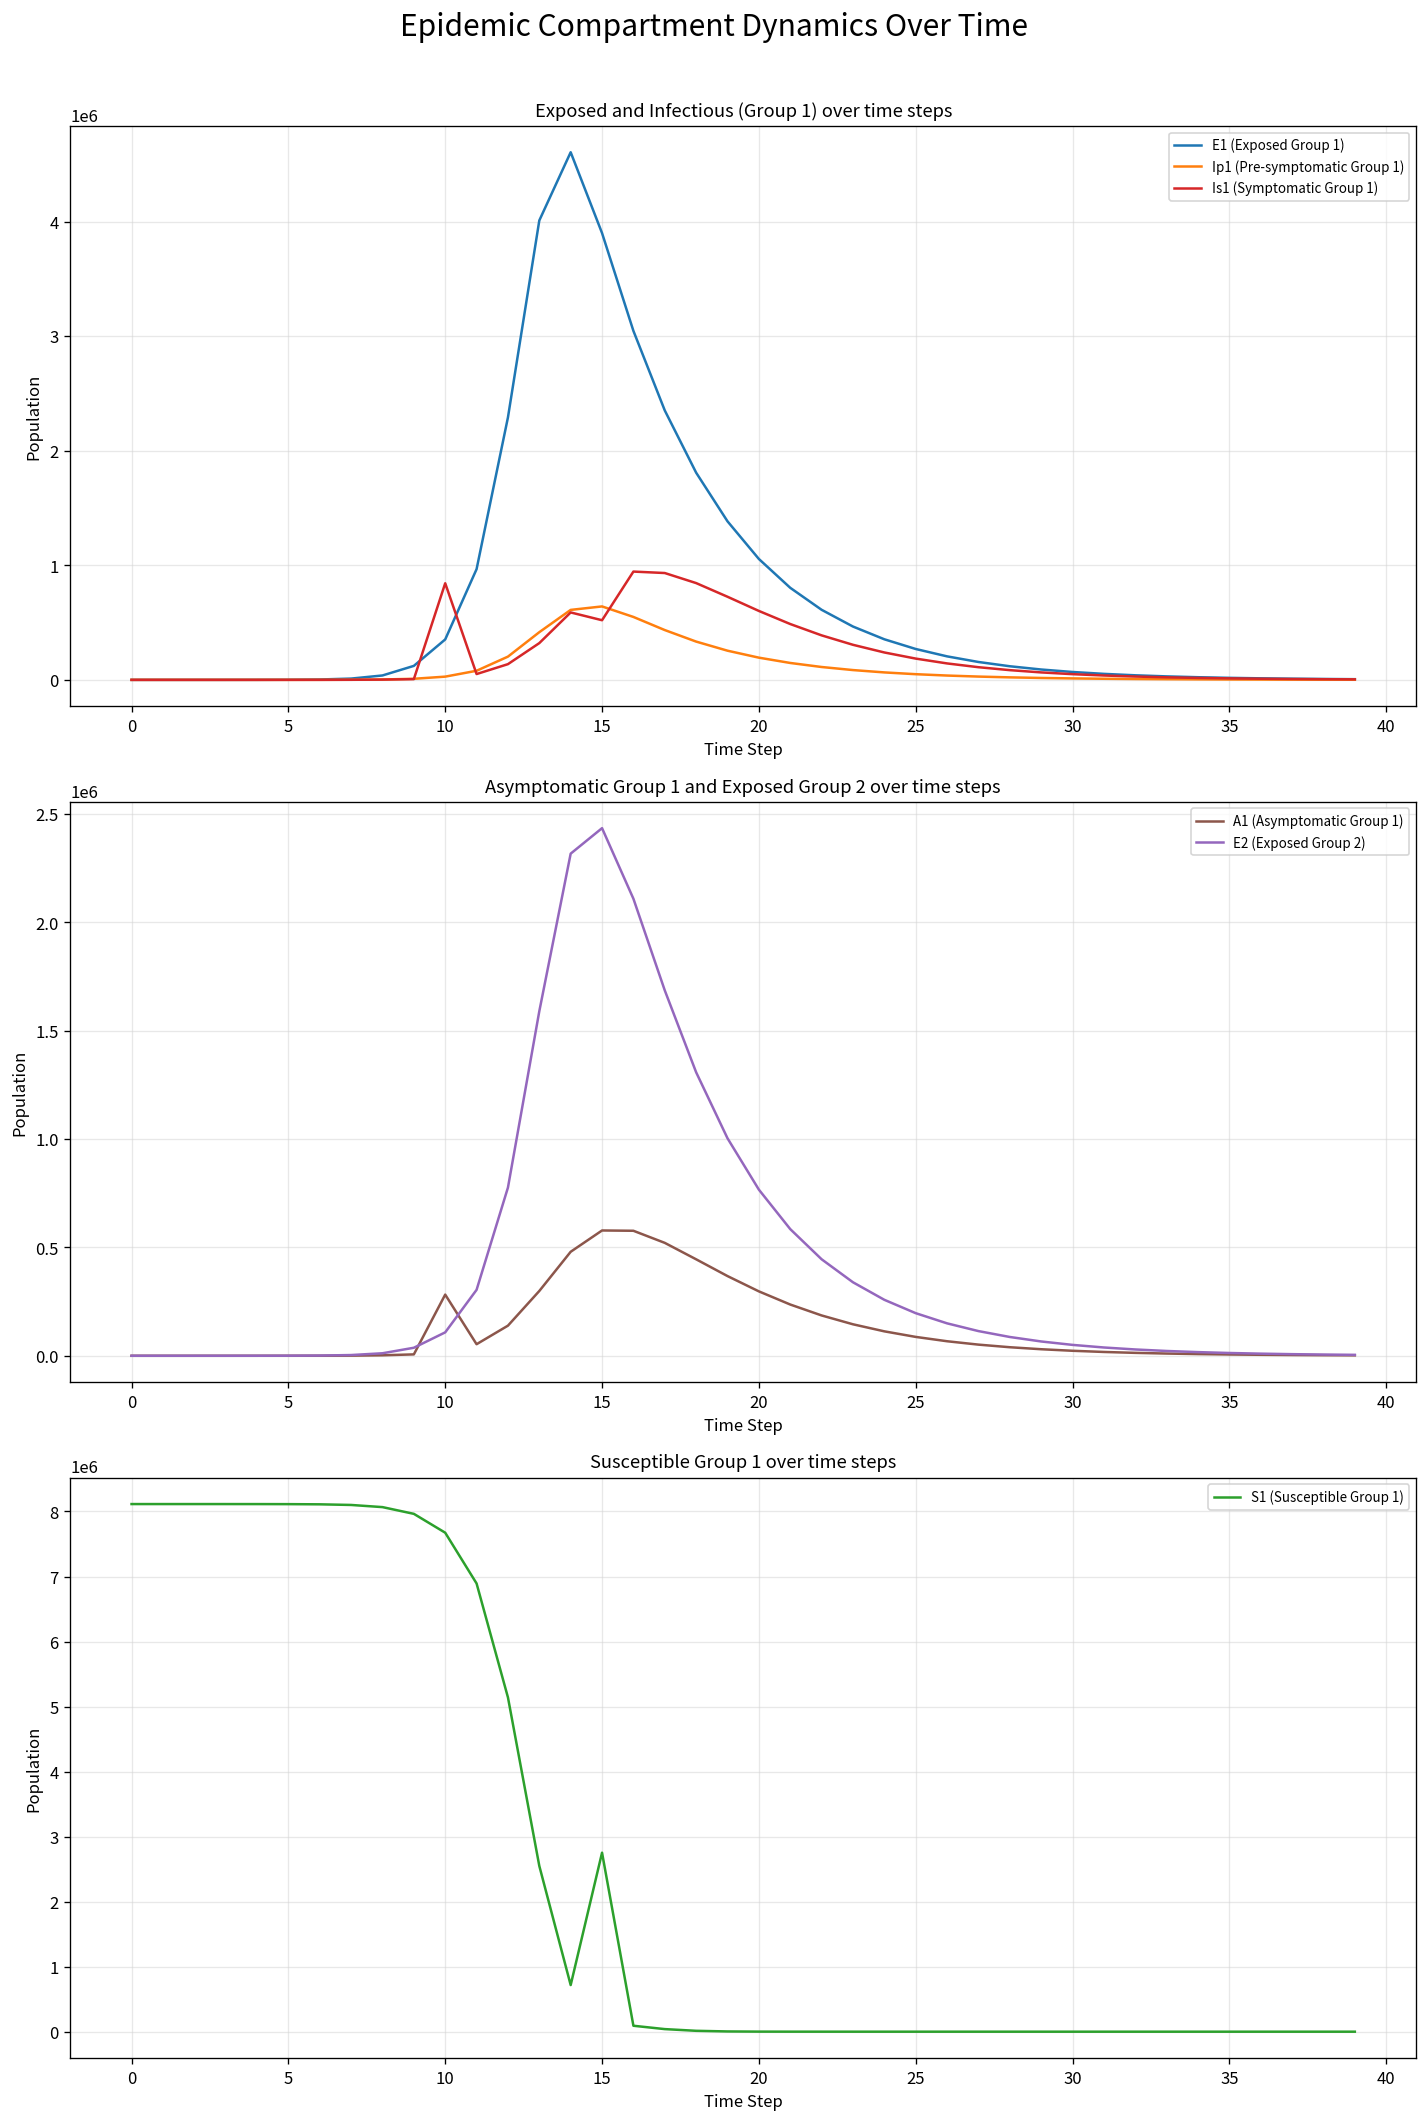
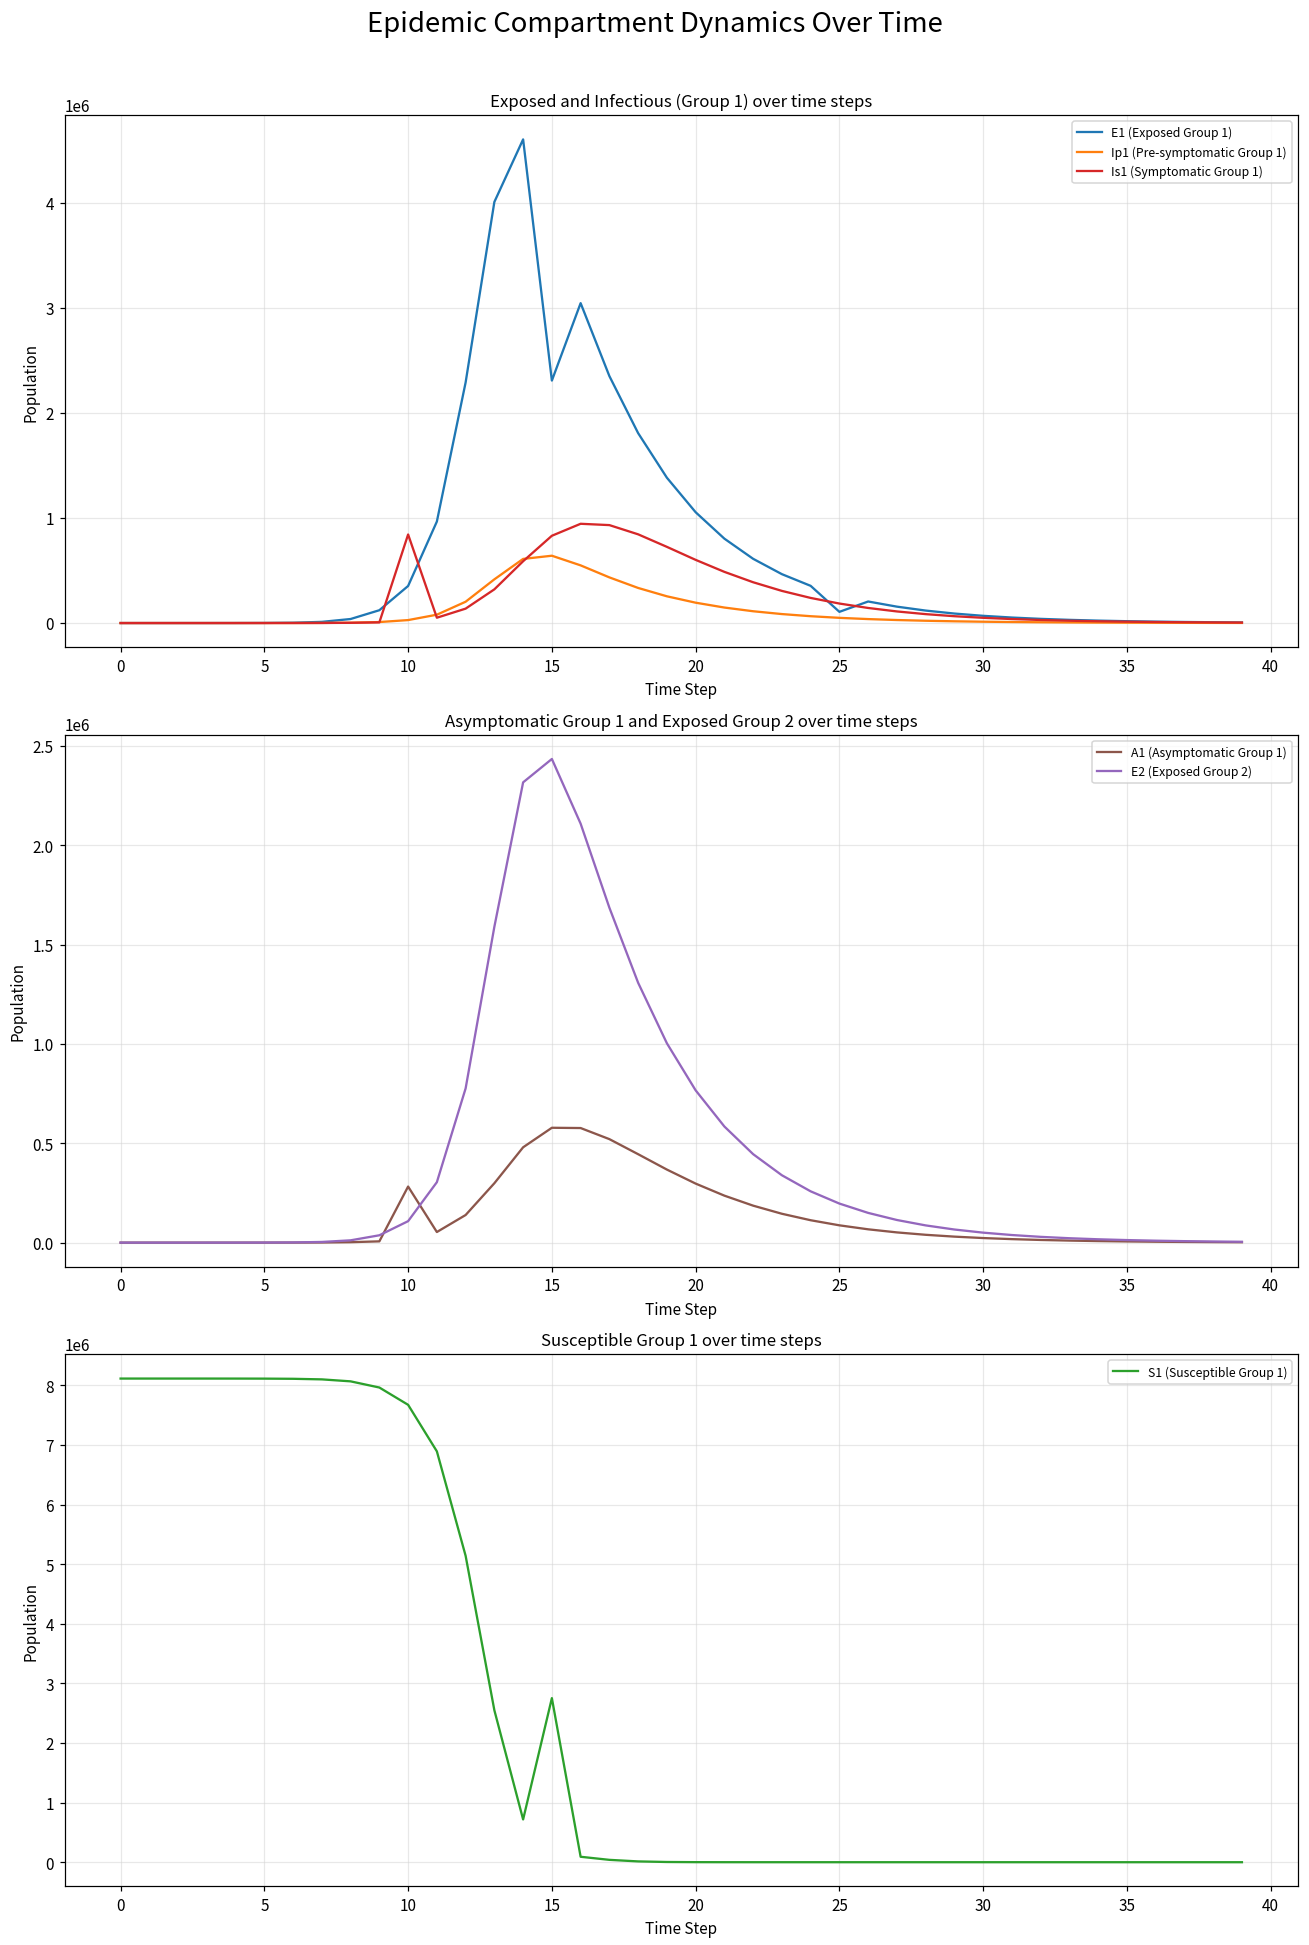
Exposed and Infectious (Group 1) over time steps, E1 (Exposed Group 1), 15: 3900000 -> 2300000
Exposed and Infectious (Group 1) over time steps, Is1 (Symptomatic Group 1), 15: 500000 -> 800000
Exposed and Infectious (Group 1) over time steps, E1 (Exposed Group 1), 25: 300000 -> 100000
